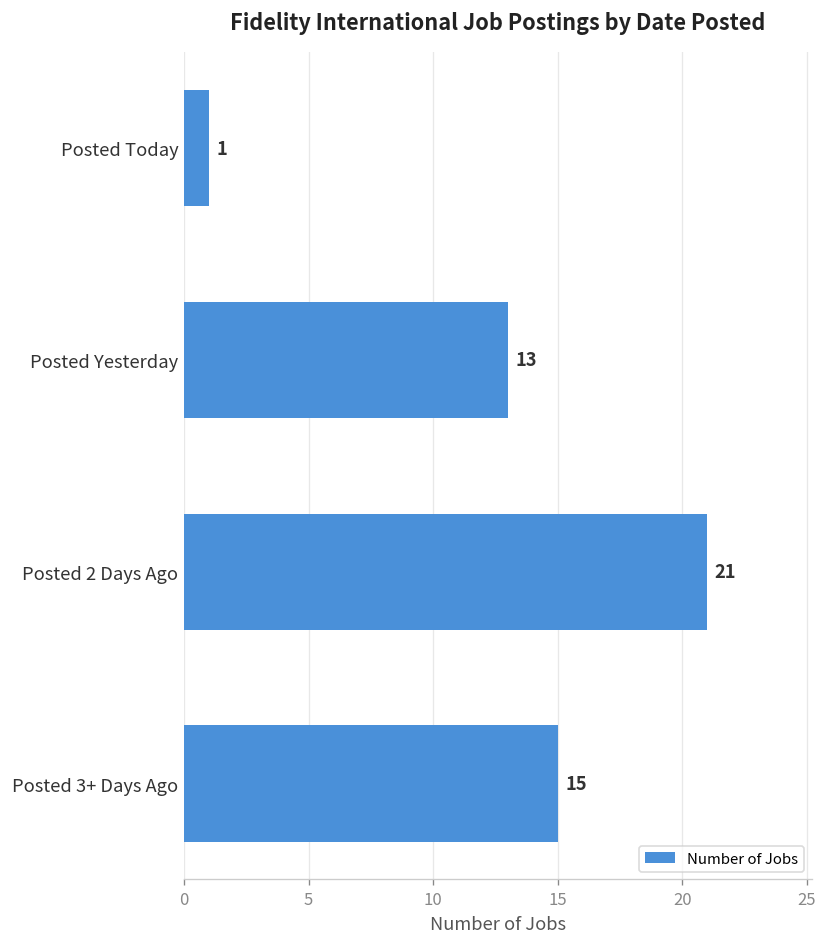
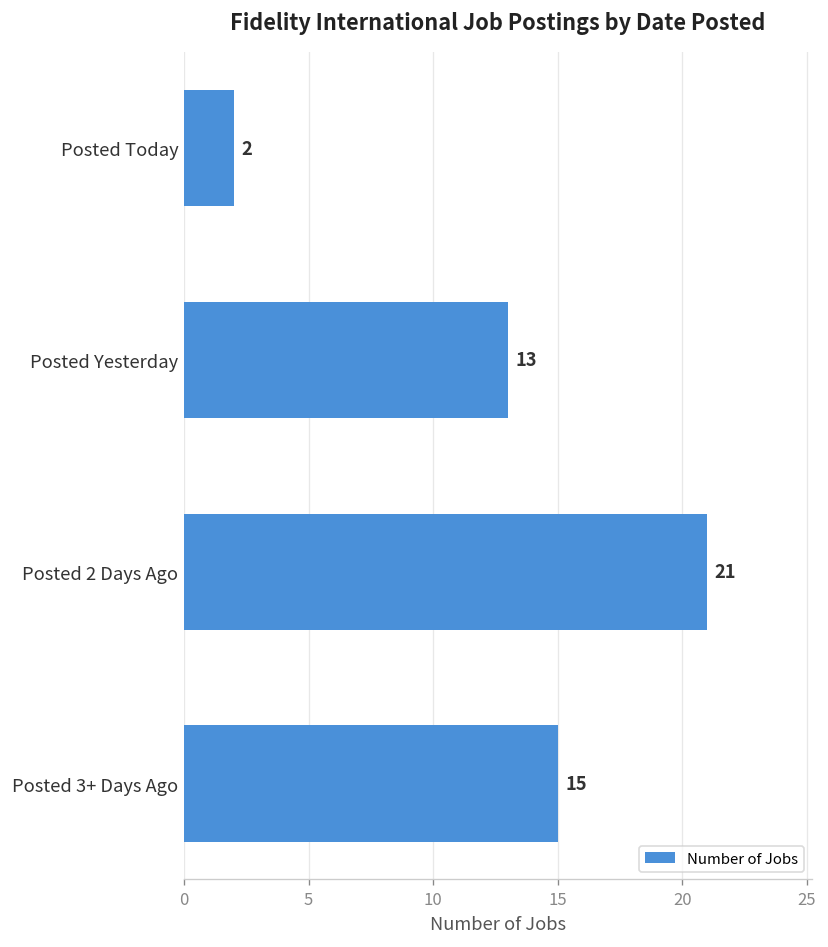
Posted Today: 1 -> 2
